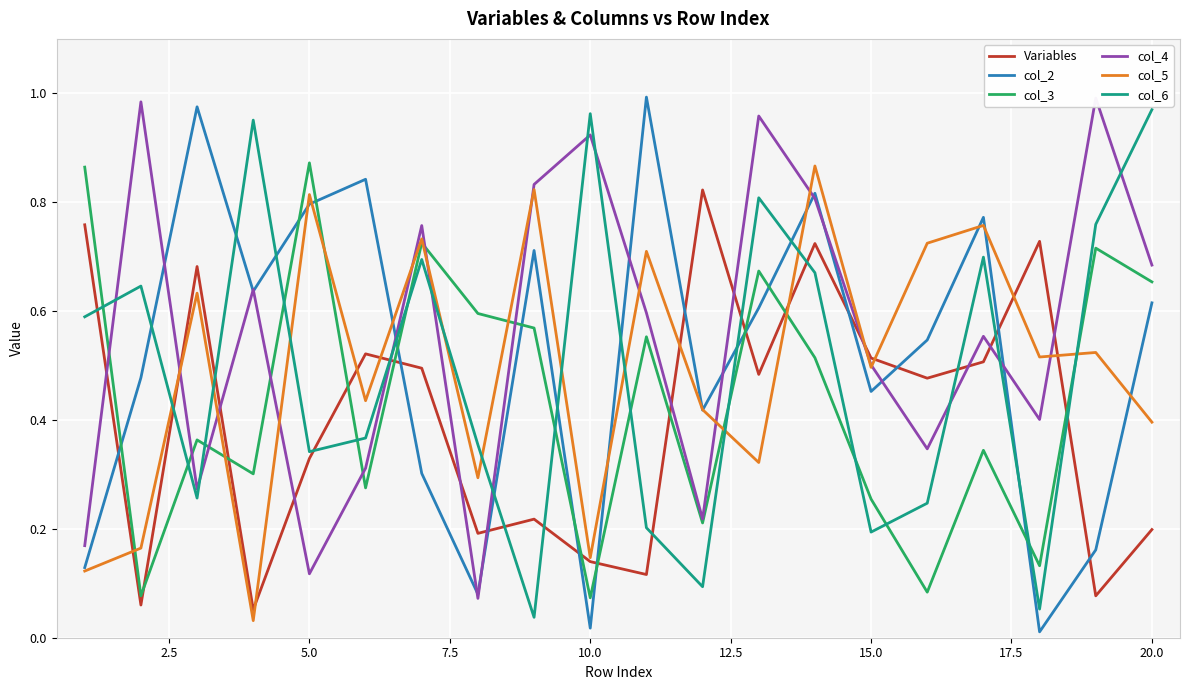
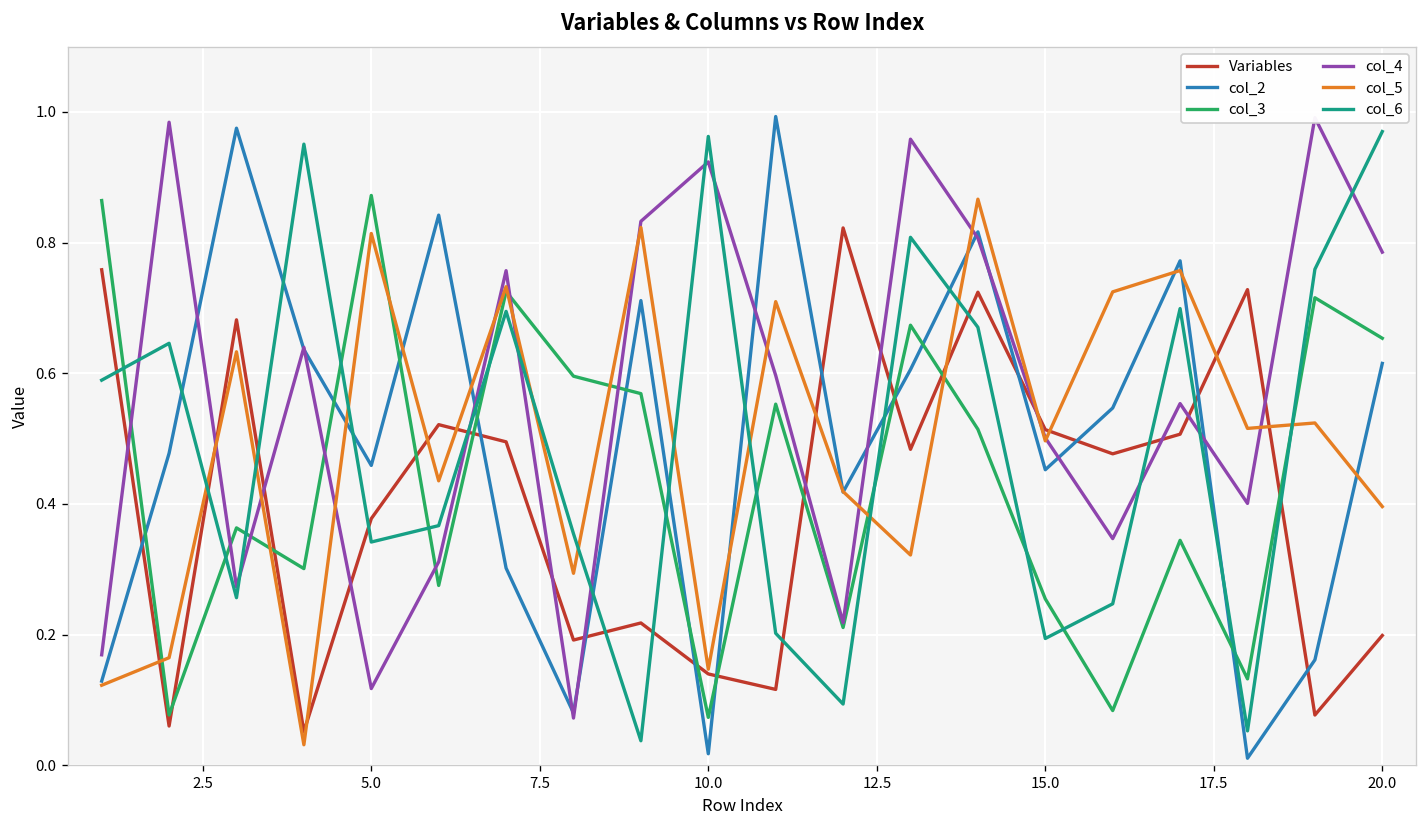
Variables, 5.0: 0.33 -> 0.38
col_2, 5.0: 0.80 -> 0.46
col_4, 20.0: 0.68 -> 0.79
